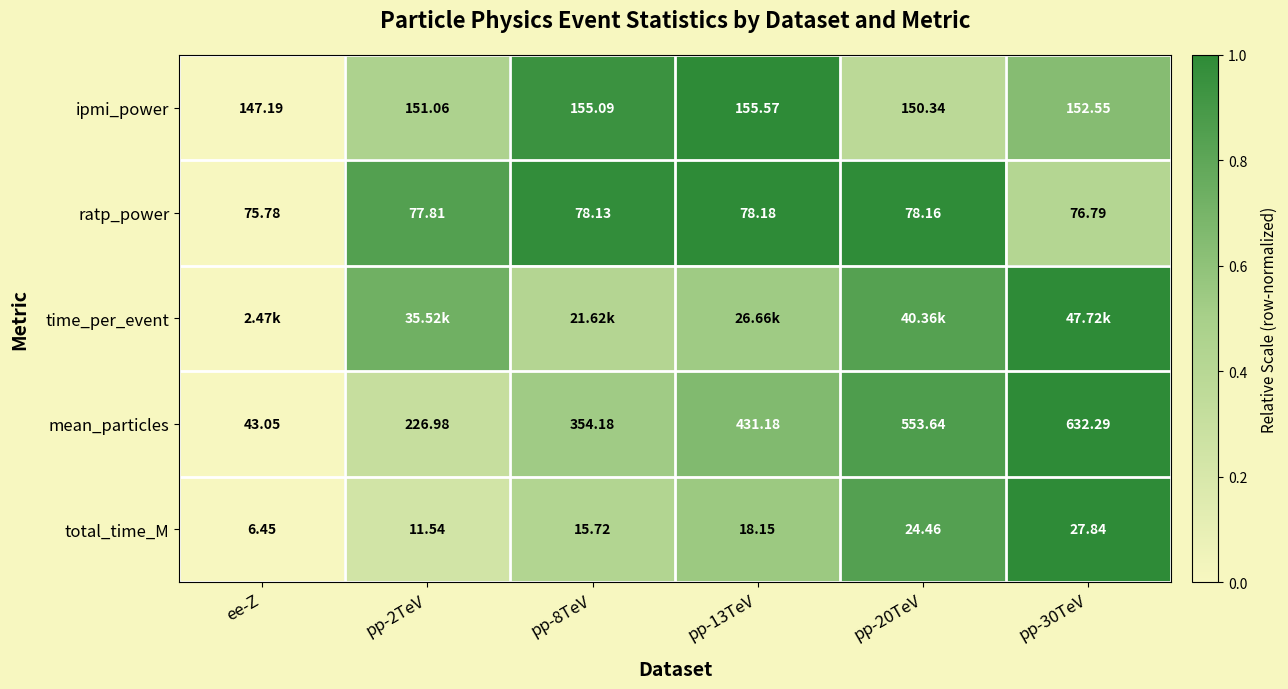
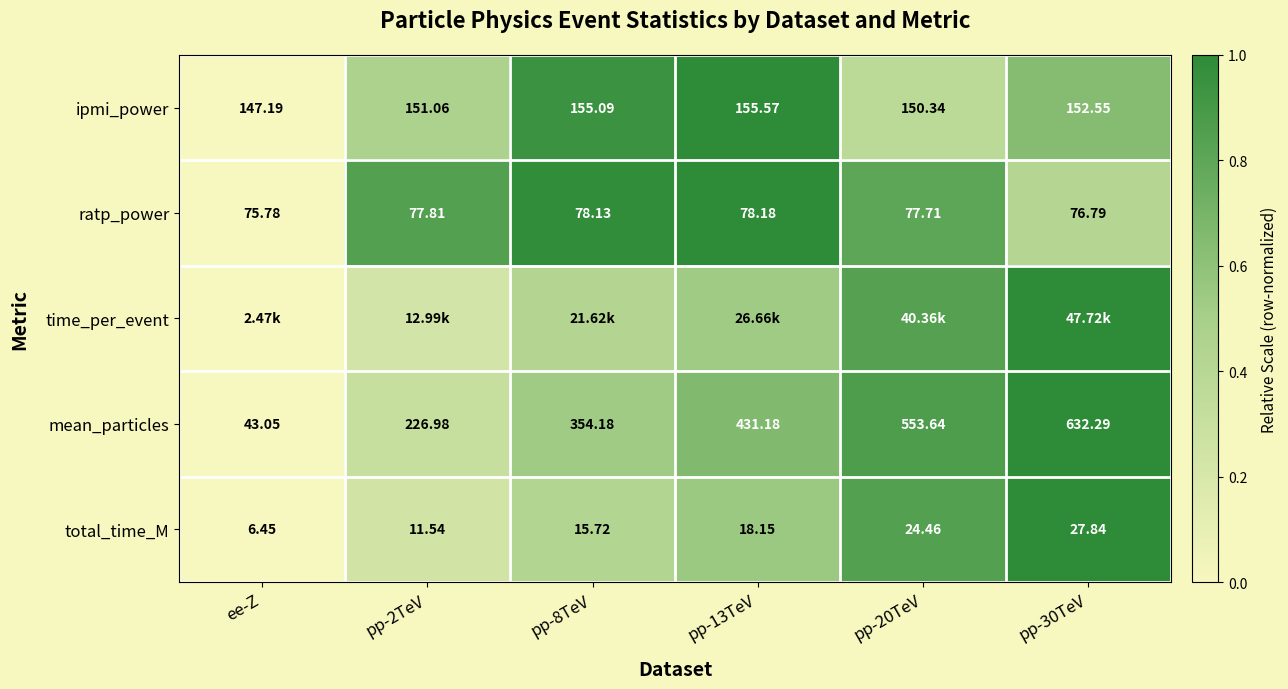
ratp_power, pp-20TeV: 78.16 -> 77.71
time_per_event, pp-2TeV: 35.52k -> 12.99k
